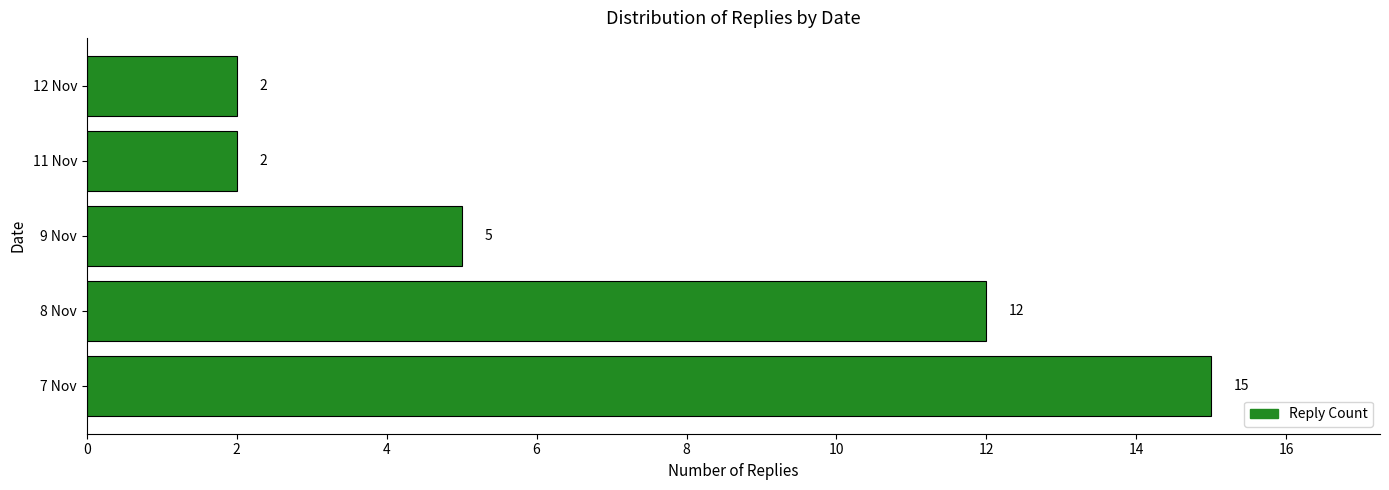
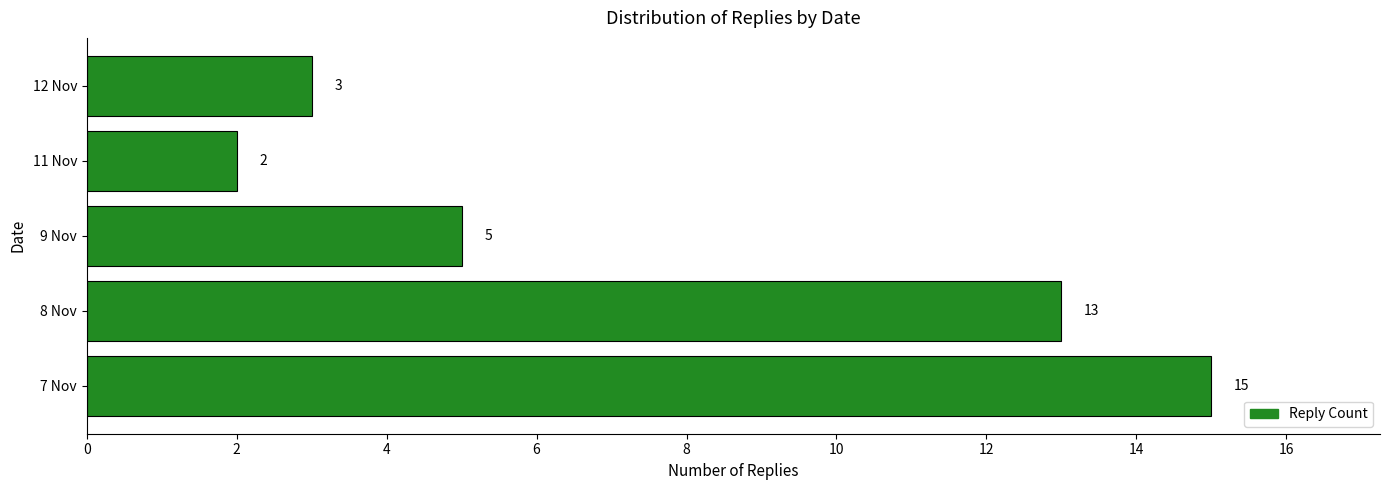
12 Nov: 2 -> 3
8 Nov: 12 -> 13
